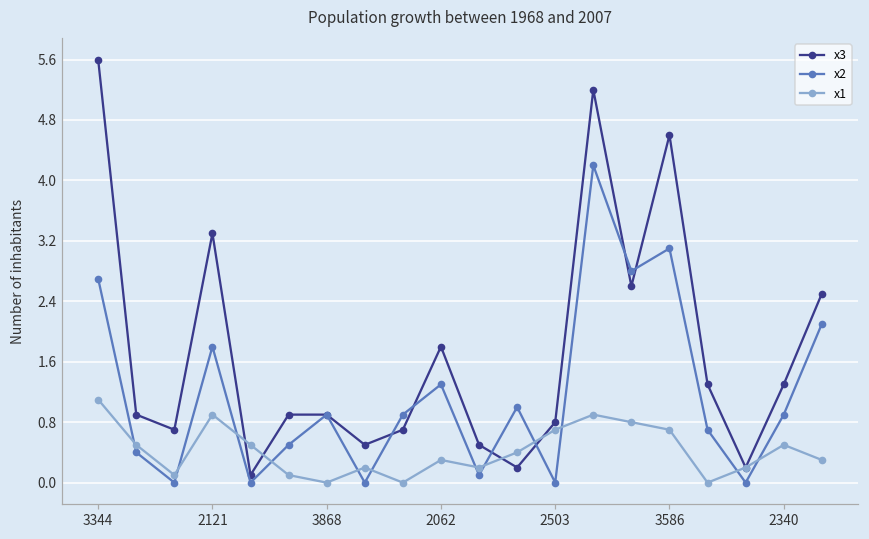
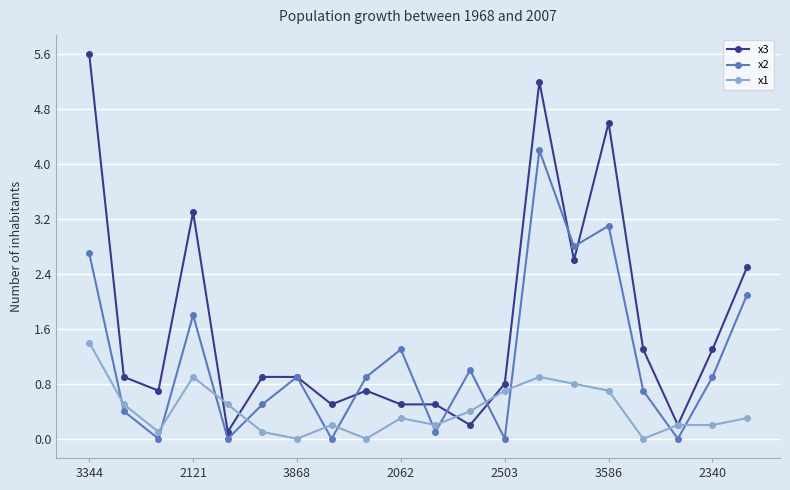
x1, 3344: 1.1 -> 1.4
x3, 2062: 1.8 -> 0.5
x1, 2340: 0.5 -> 0.2
